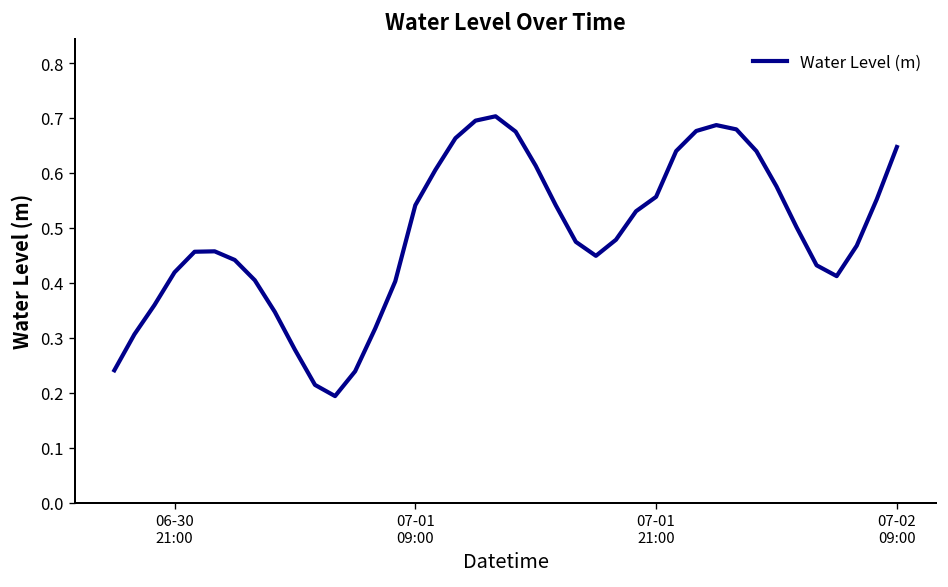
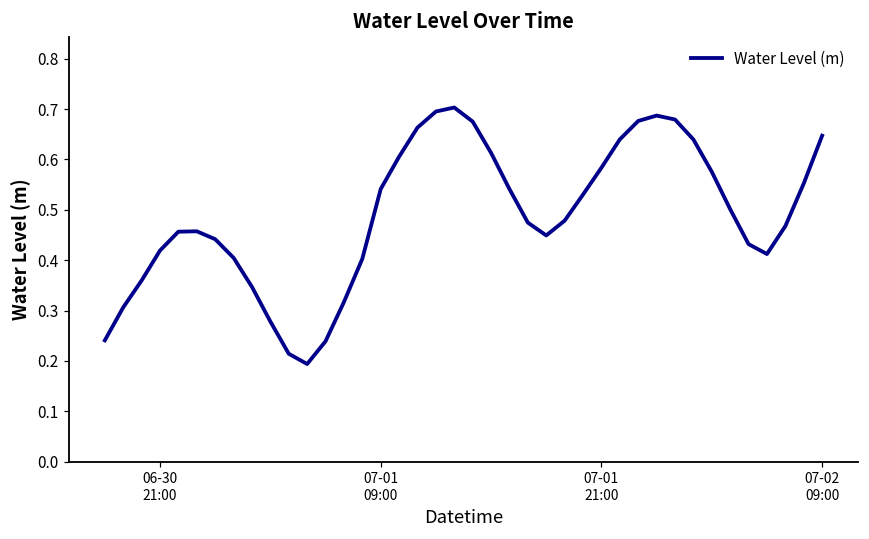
07-01 21:00: 0.56 -> 0.58
